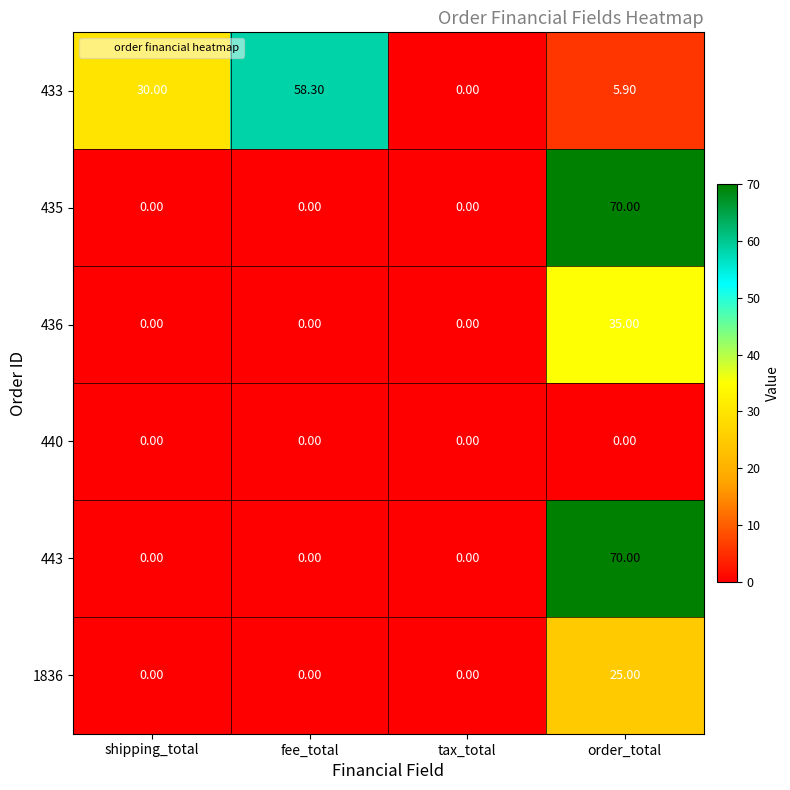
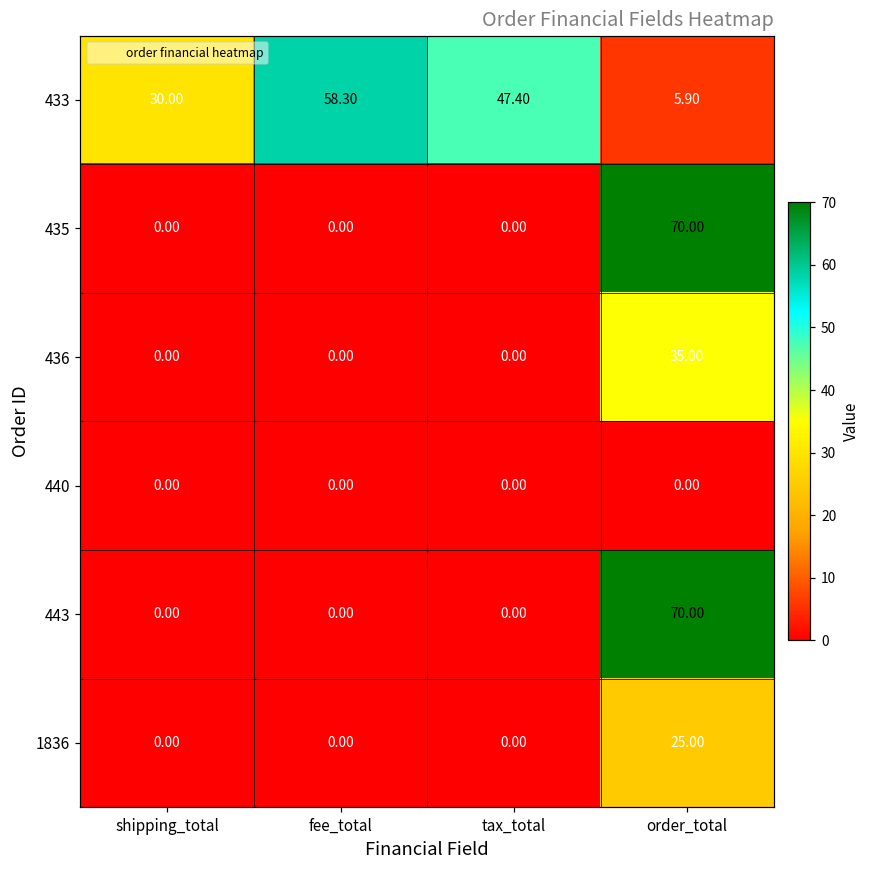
433, tax_total: 0.00 -> 47.40
